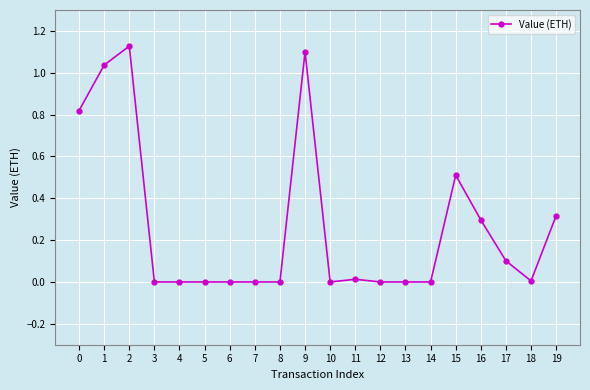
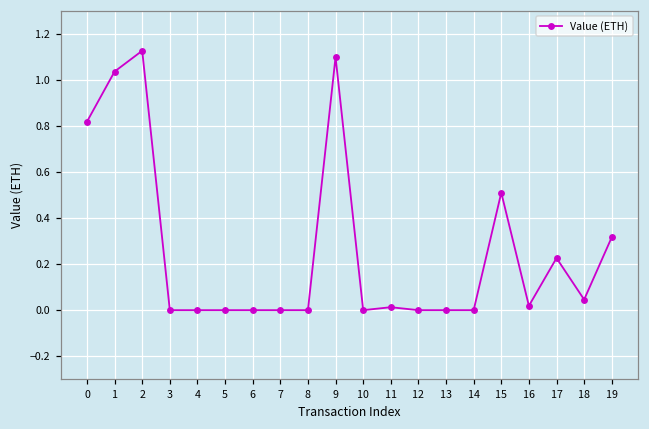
16: 0.30 -> 0.02
17: 0.10 -> 0.23
18: 0.01 -> 0.05
